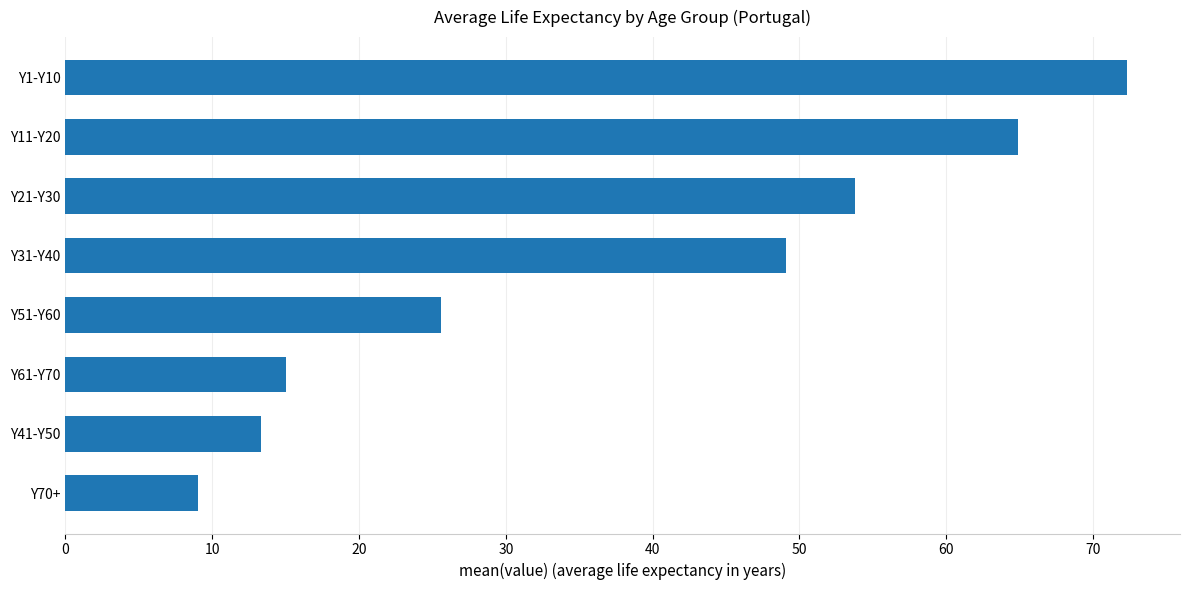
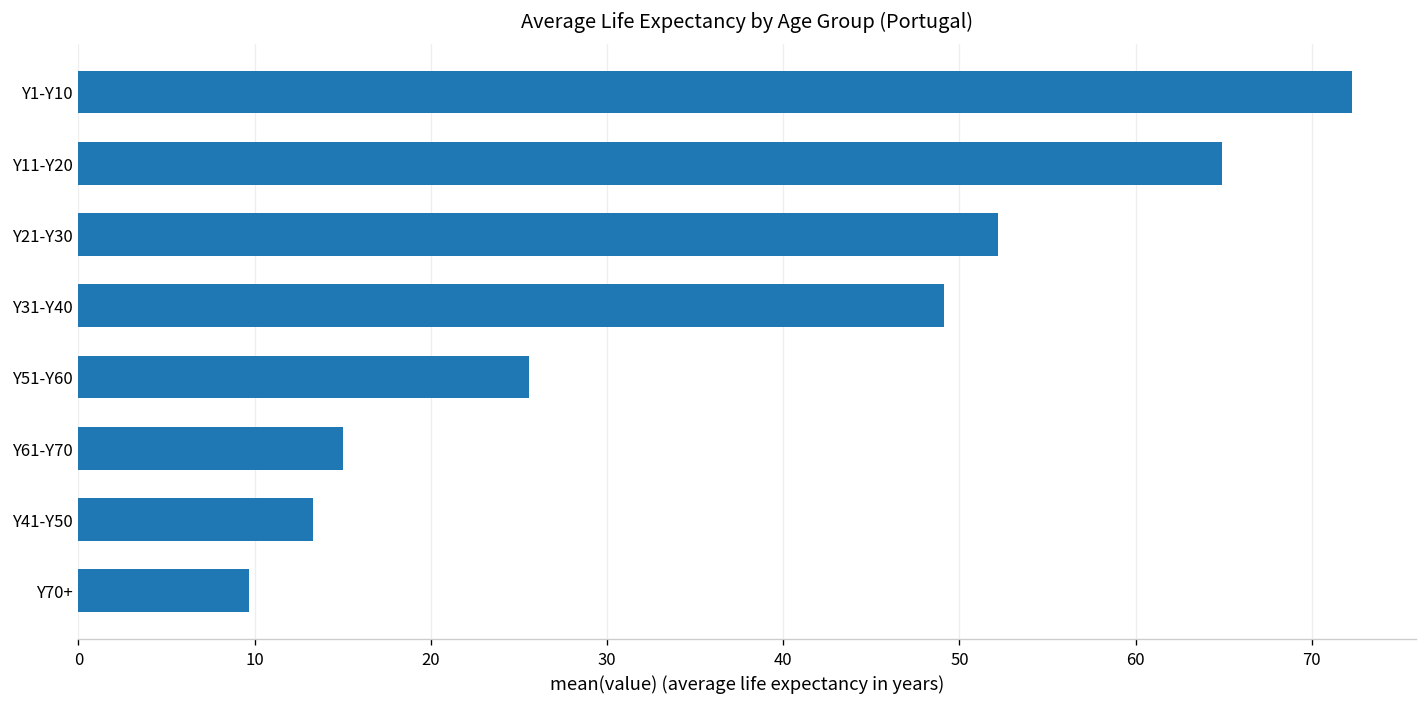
Y21-Y30: 53.8 -> 52.2
Y70+: 9.0 -> 9.7
